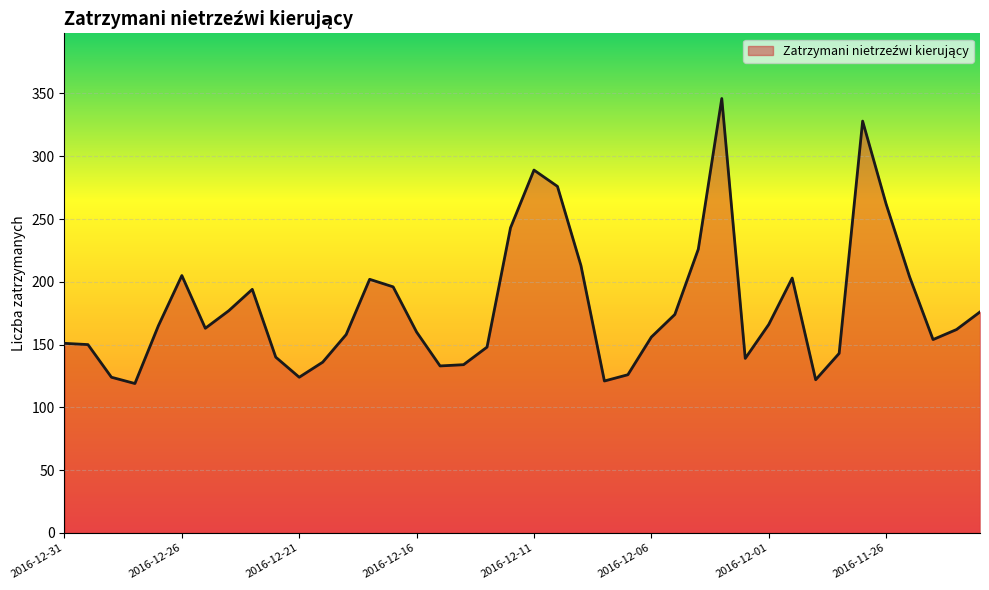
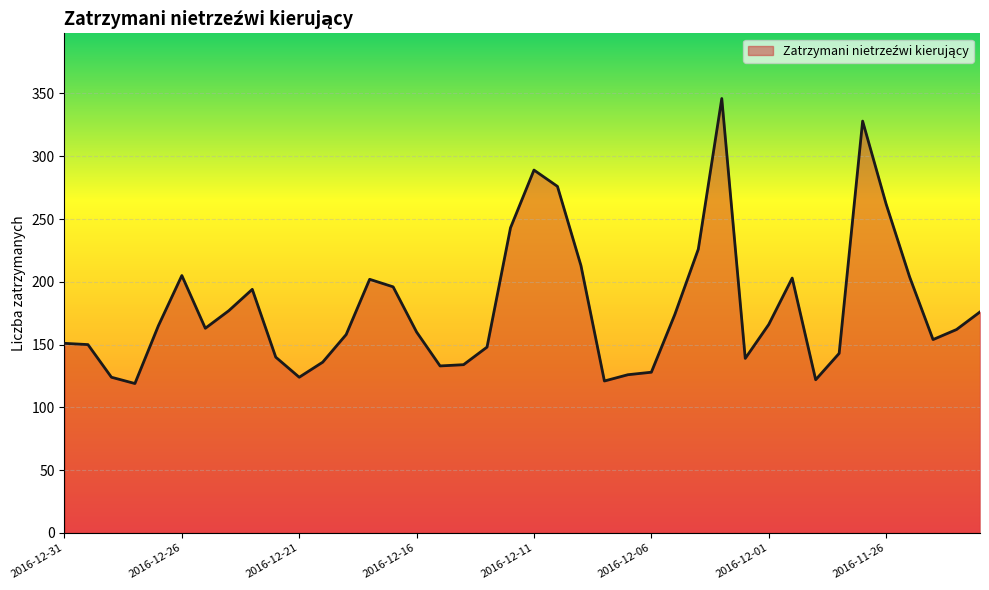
2016-12-06: 156 -> 128
